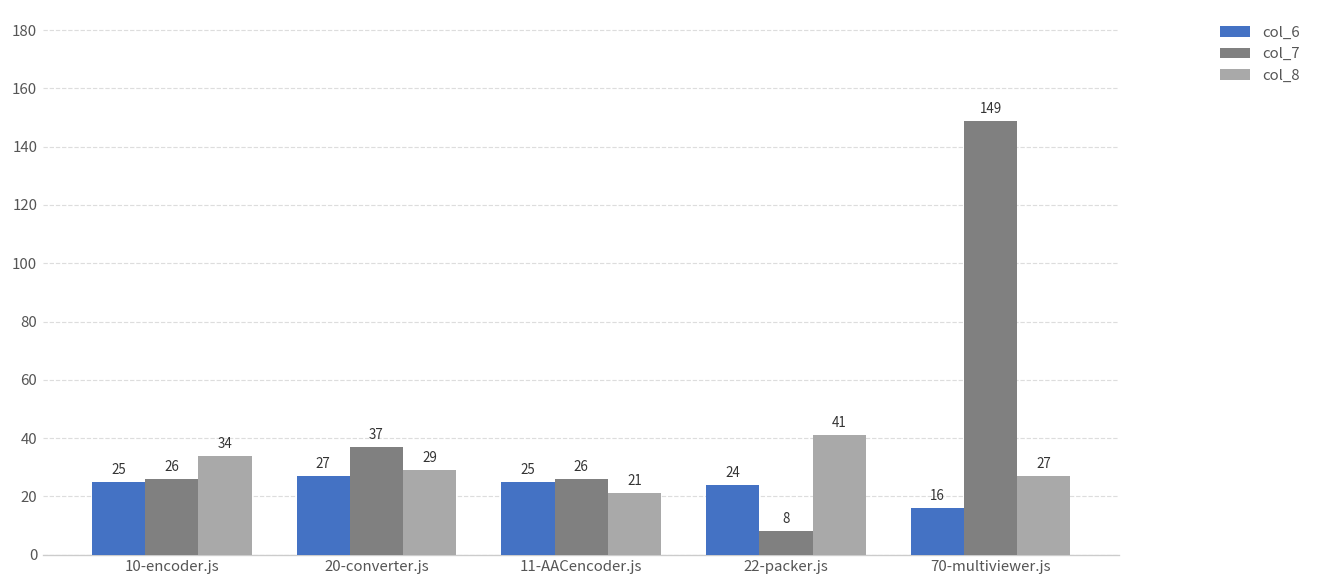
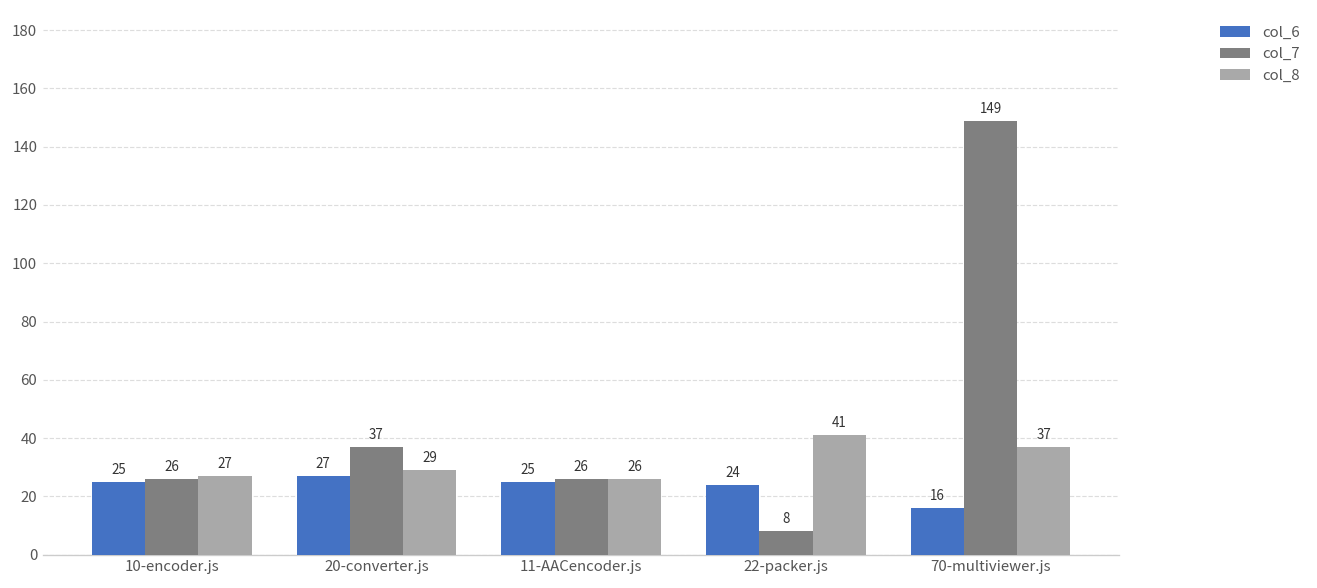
col_8, 10-encoder.js: 34 -> 27
col_8, 11-AACencoder.js: 21 -> 26
col_8, 70-multiviewer.js: 27 -> 37
